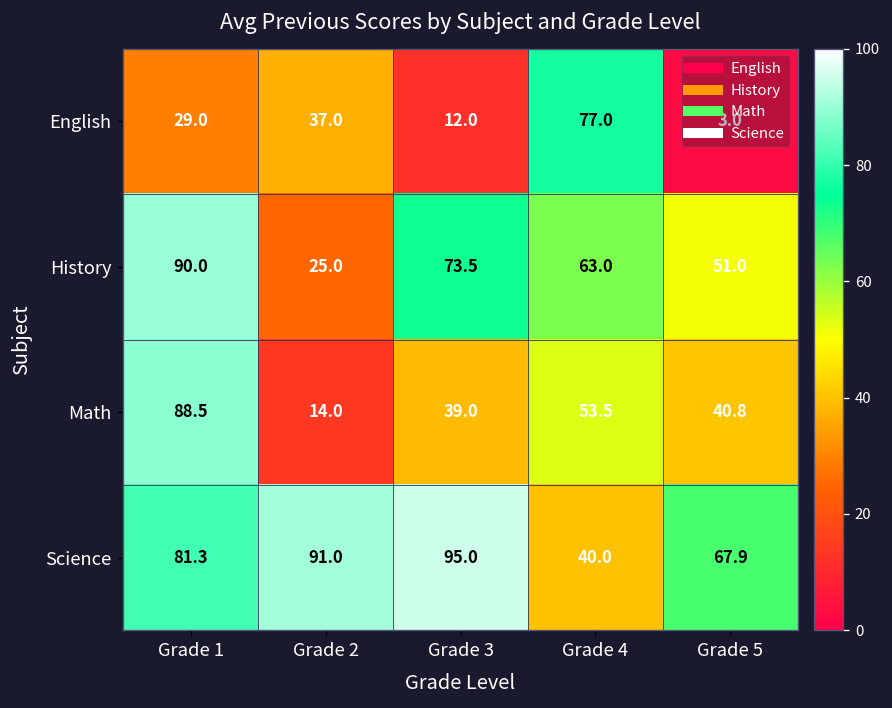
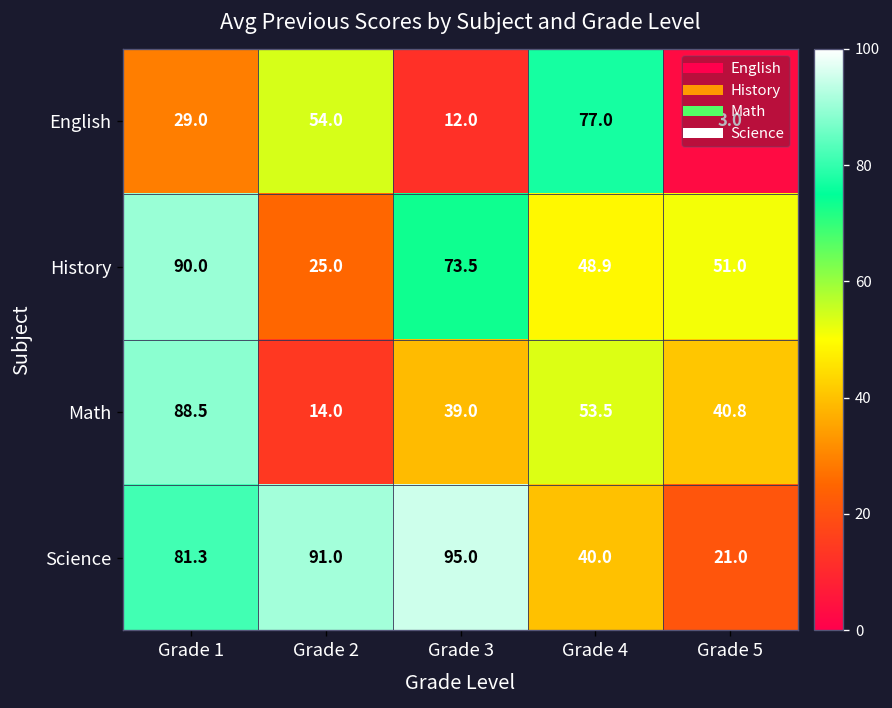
English, Grade 2: 37.0 -> 54.0
History, Grade 4: 63.0 -> 48.9
Science, Grade 5: 67.9 -> 21.0
